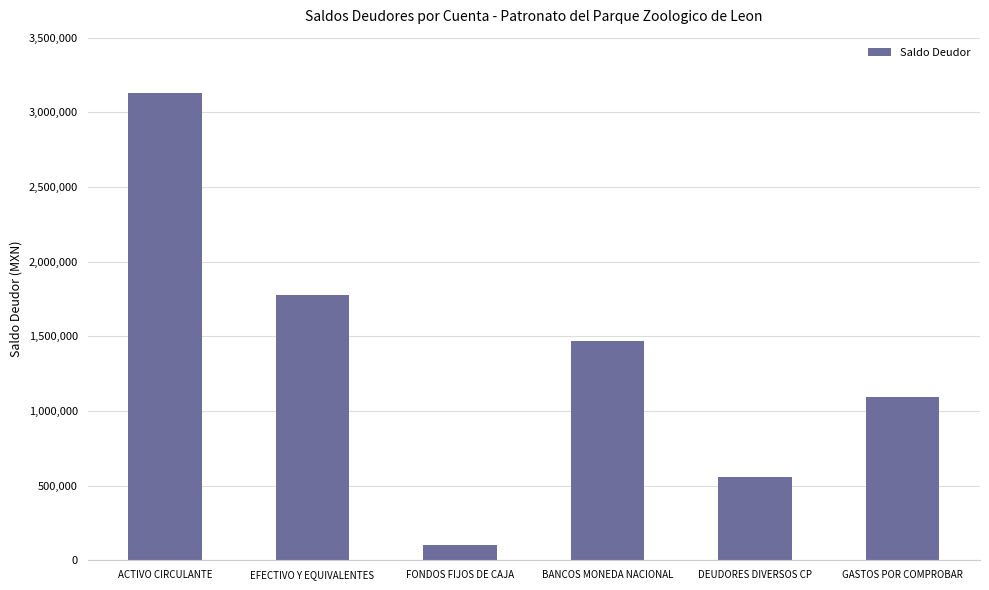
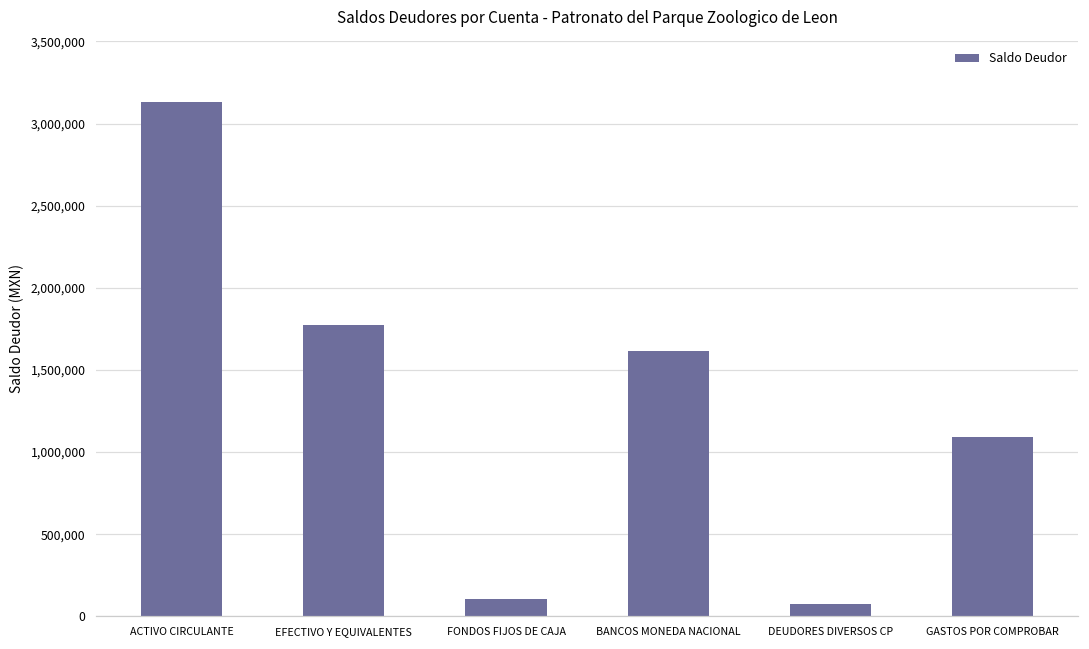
BANCOS MONEDA NACIONAL: 1,470,000 -> 1,610,000
DEUDORES DIVERSOS CP: 560,000 -> 70,000
